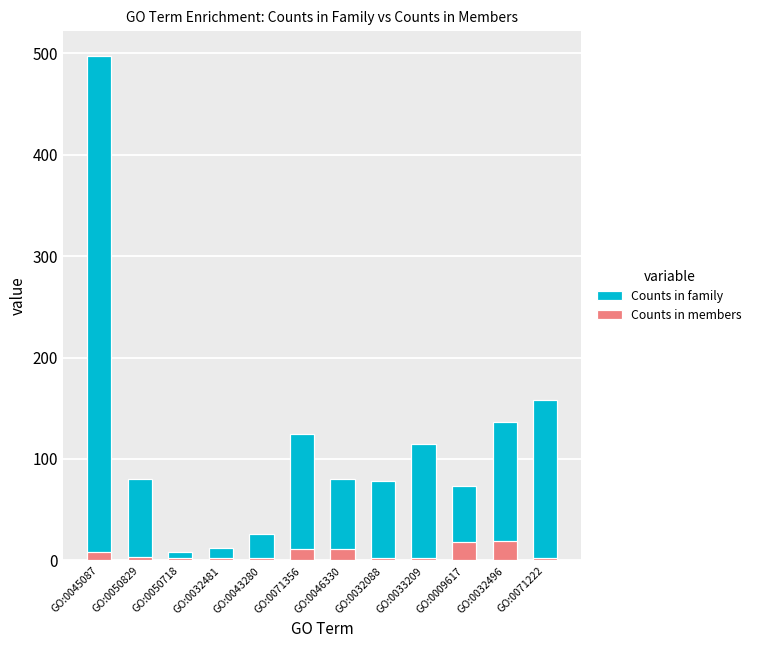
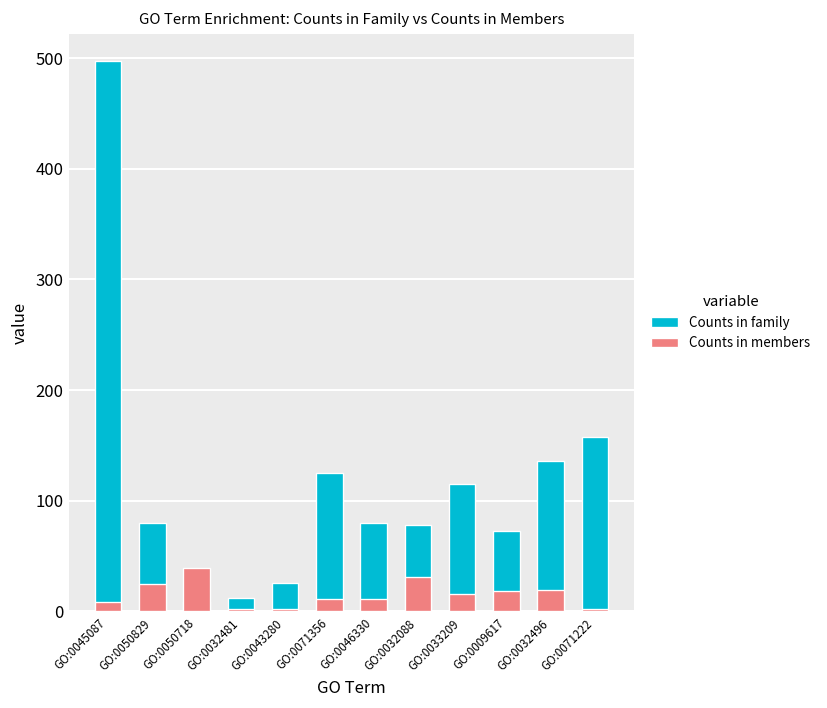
Counts in members, GO:0050829: 0 -> 30
Counts in members, GO:0050718: 0 -> 40
Counts in members, GO:0032088: 0 -> 30
Counts in members, GO:0033209: 0 -> 20
